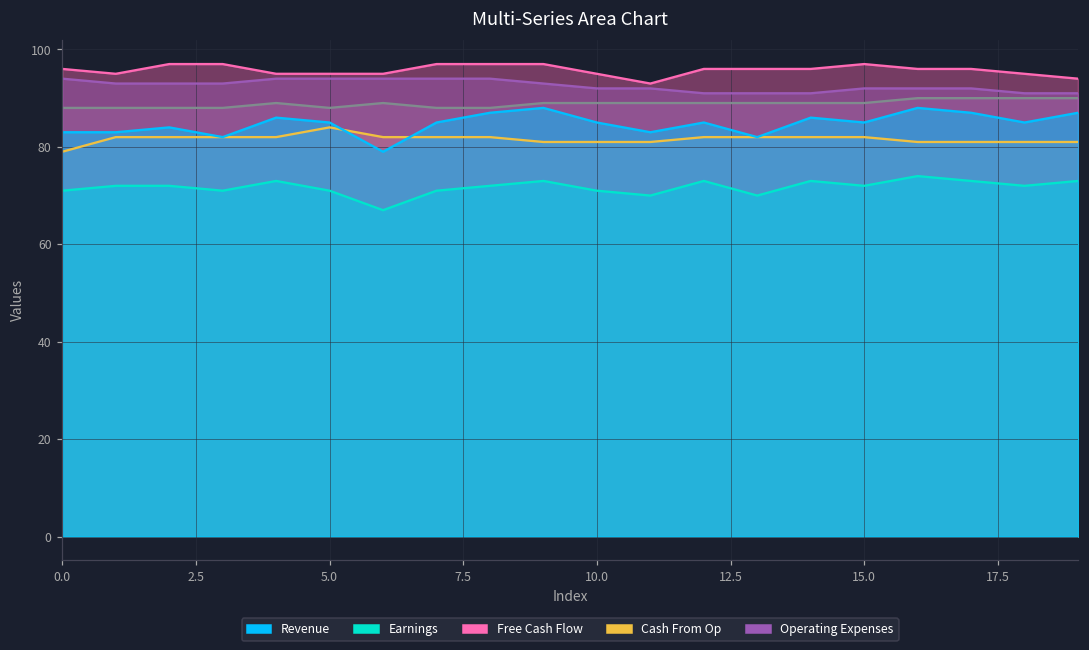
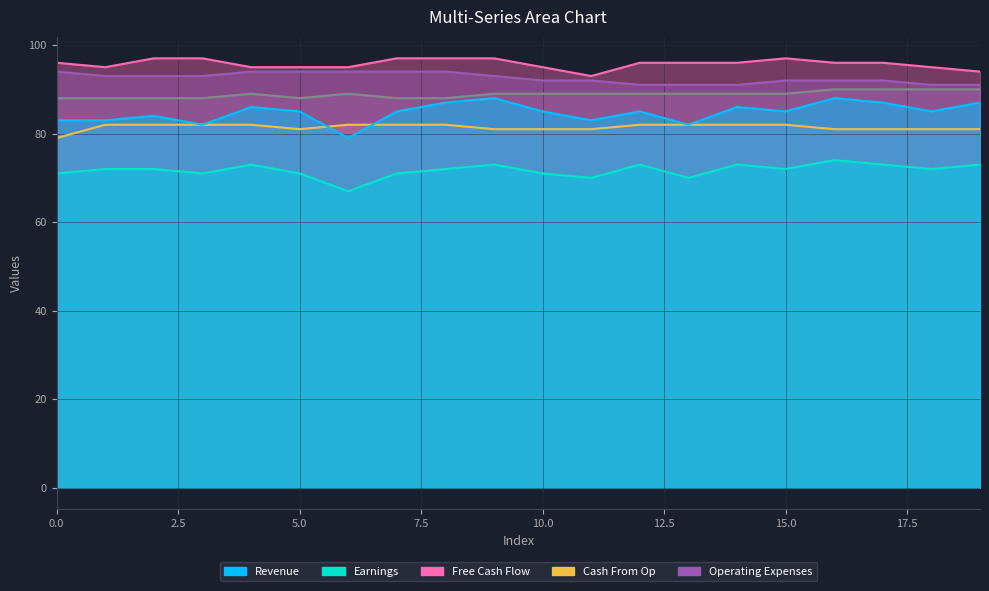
Cash From Op, 5.0: 84 -> 81
